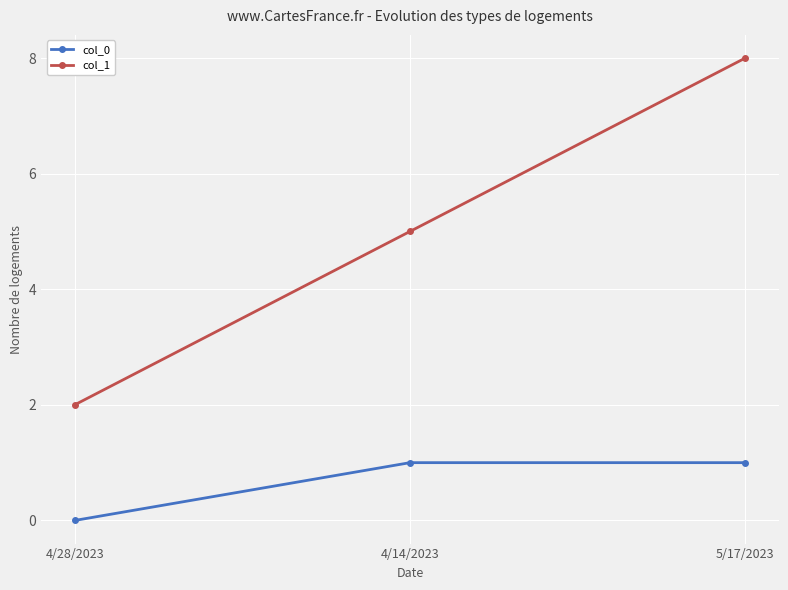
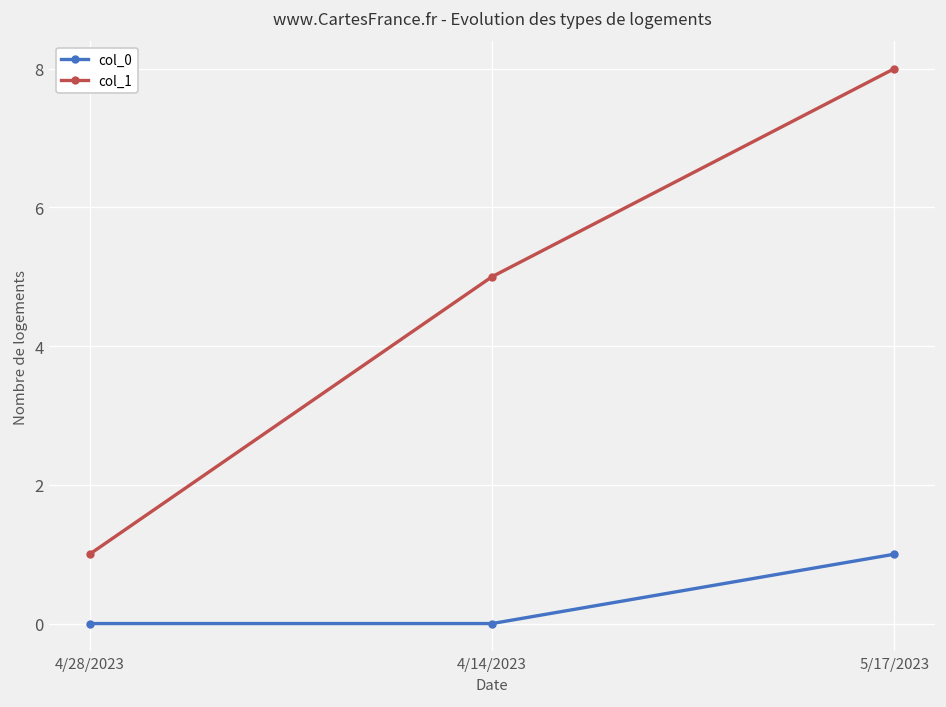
col_1, 4/28/2023: 2 -> 1
col_0, 4/14/2023: 1 -> 0
